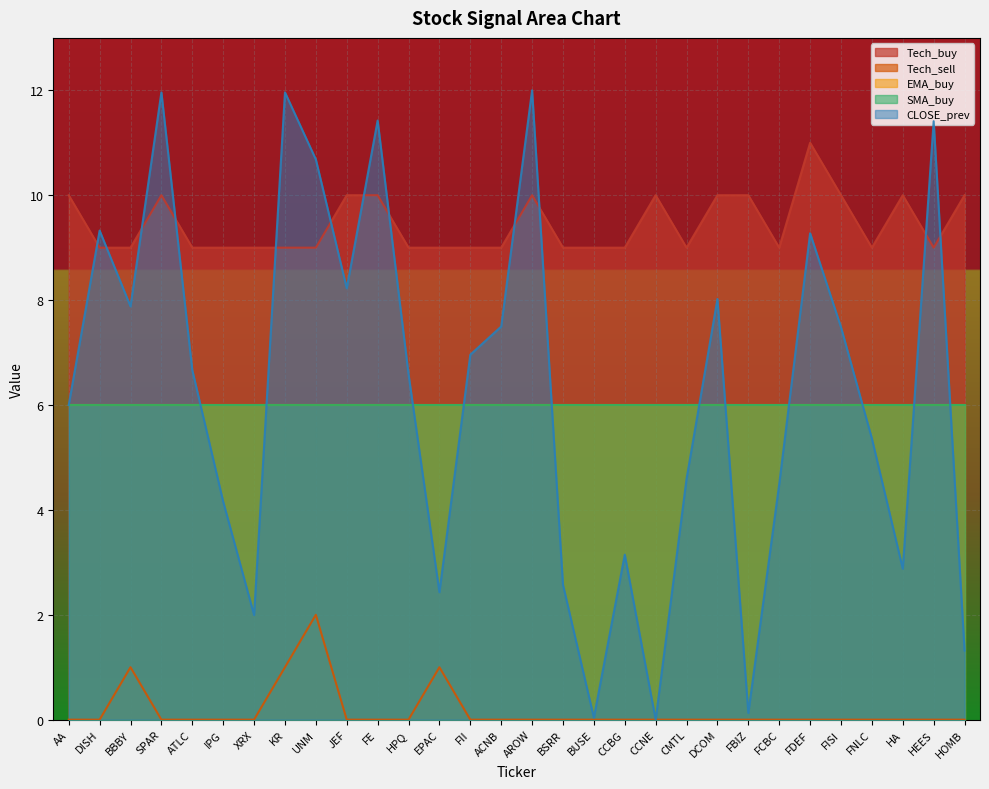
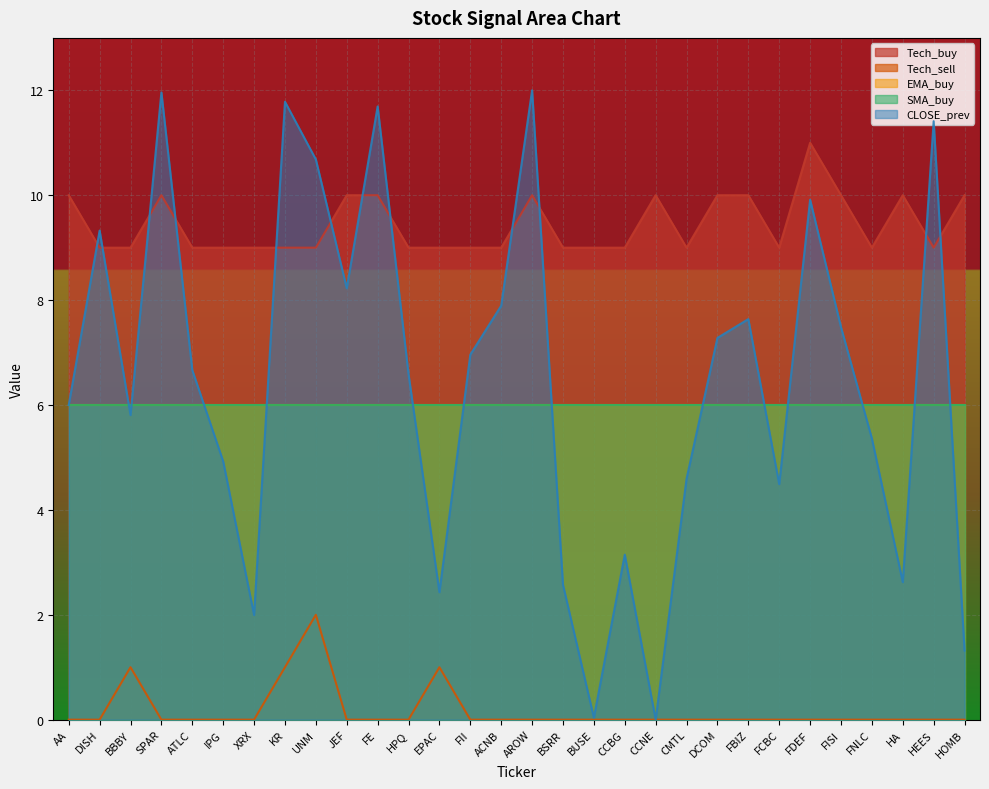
CLOSE_prev, BBBY: 7.9 -> 5.8
CLOSE_prev, IPG: 4.2 -> 4.9
CLOSE_prev, KR: 12.0 -> 11.8
CLOSE_prev, FE: 11.4 -> 11.7
CLOSE_prev, ACNB: 7.5 -> 7.9
CLOSE_prev, DCOM: 8.0 -> 7.3
CLOSE_prev, FBIZ: 0.1 -> 7.6
CLOSE_prev, FDEF: 9.3 -> 9.9
CLOSE_prev, HA: 2.9 -> 2.6
